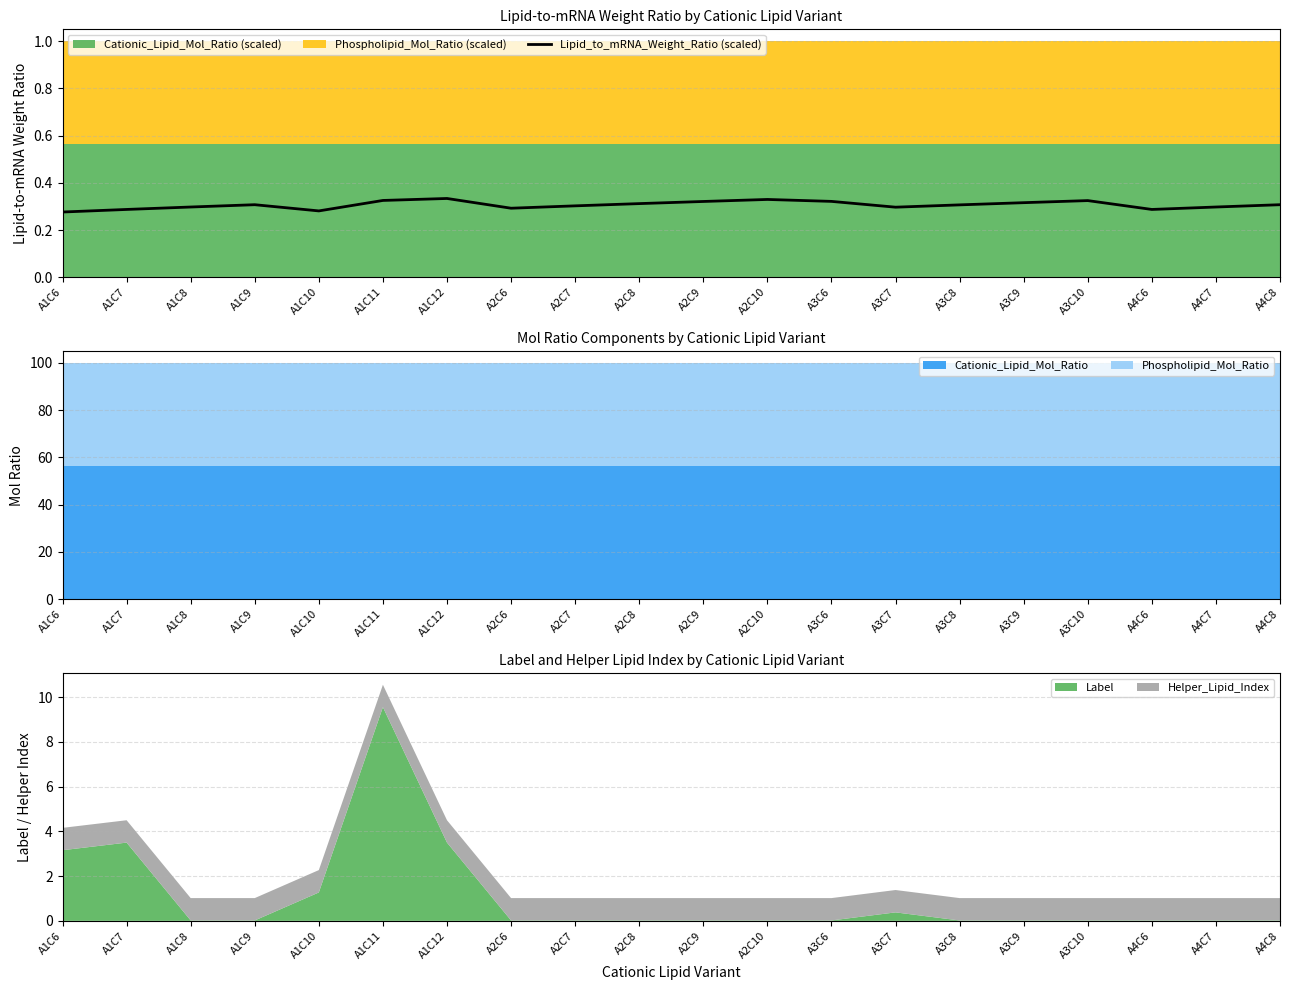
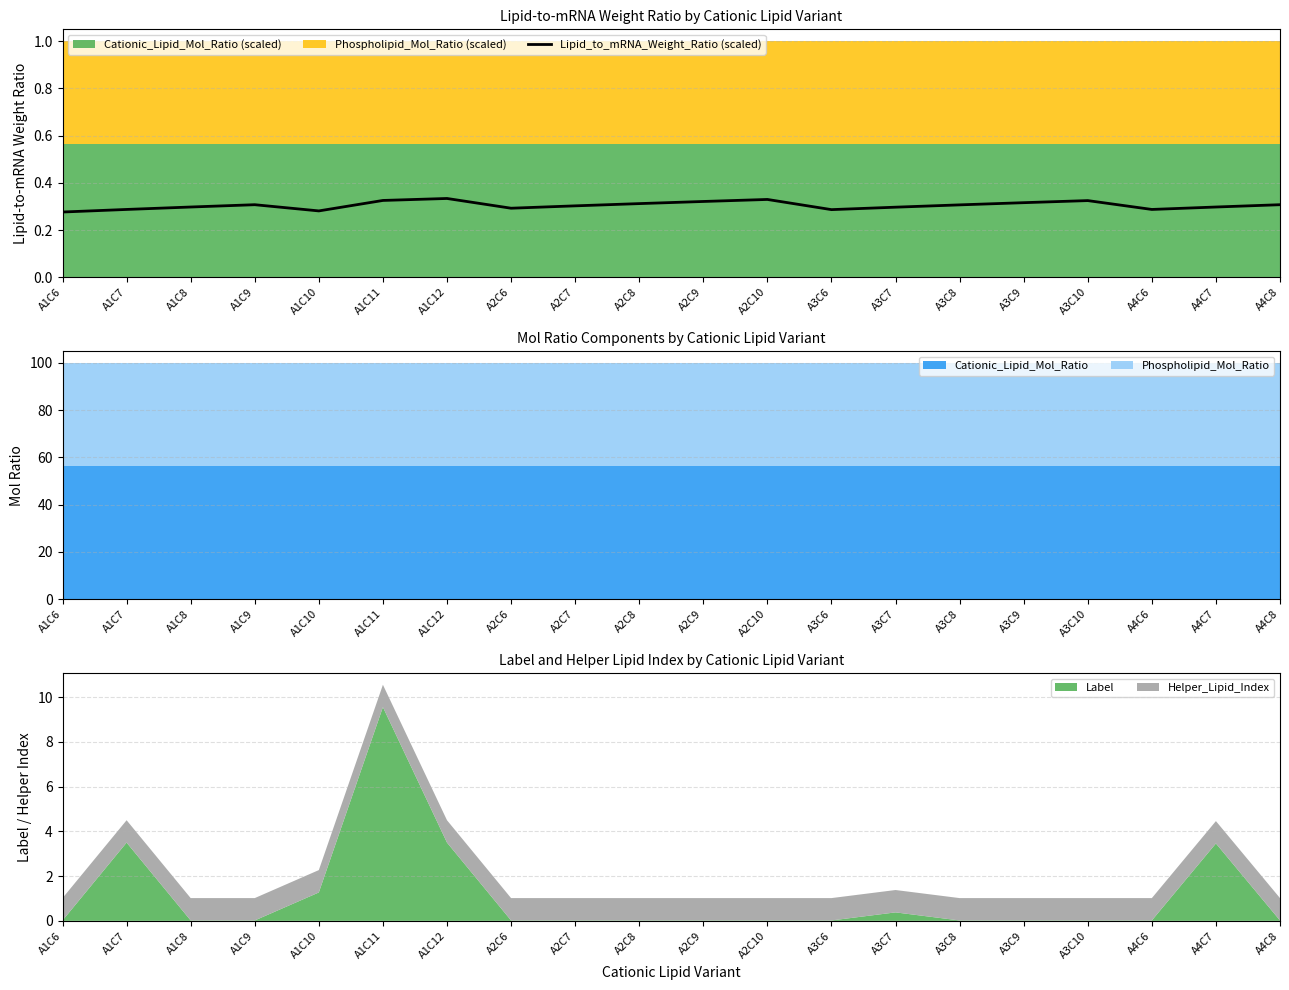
Lipid-to-mRNA Weight Ratio by Cationic Lipid Variant, Lipid_to_mRNA_Weight_Ratio (scaled), A3C6: 0.32 -> 0.29
Label and Helper Lipid Index by Cationic Lipid Variant, Label, A1C6: 3.2 -> 0.0
Label and Helper Lipid Index by Cationic Lipid Variant, Label, A4C7: 0.0 -> 3.5
